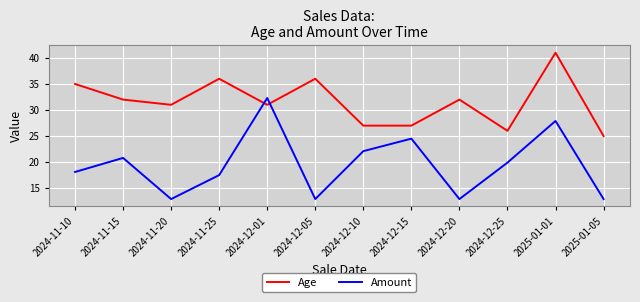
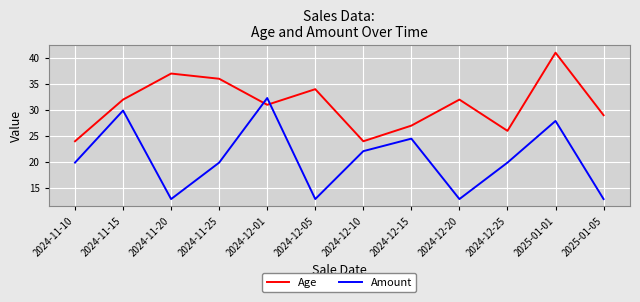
Age, 2024-11-10: 35 -> 24
Amount, 2024-11-10: 18 -> 20
Amount, 2024-11-15: 21 -> 30
Age, 2024-11-20: 31 -> 37
Amount, 2024-11-25: 18 -> 20
Age, 2024-12-05: 36 -> 34
Age, 2024-12-10: 27 -> 24
Age, 2025-01-05: 25 -> 29
